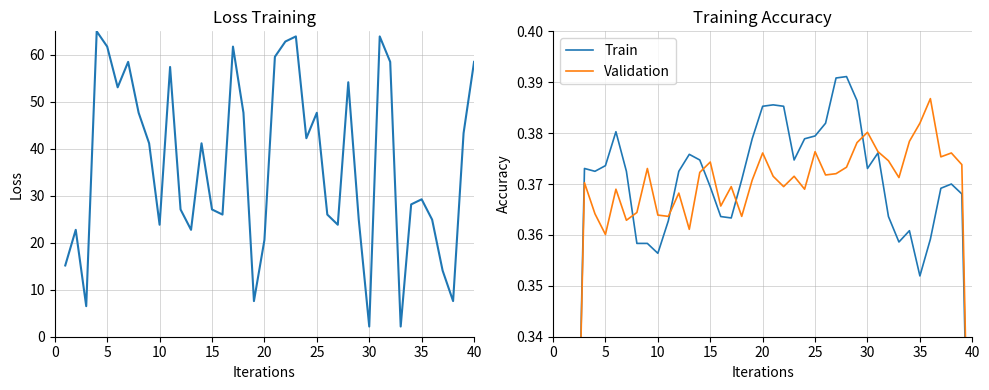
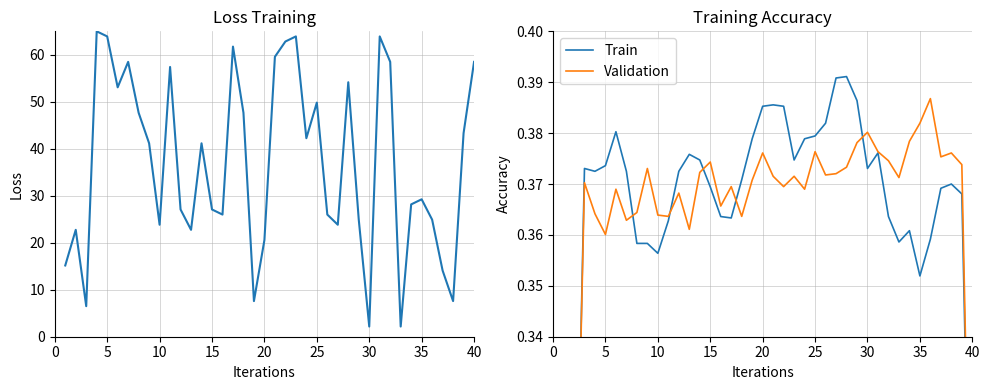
Loss Training, 5: 62 -> 64
Loss Training, 25: 48 -> 50
